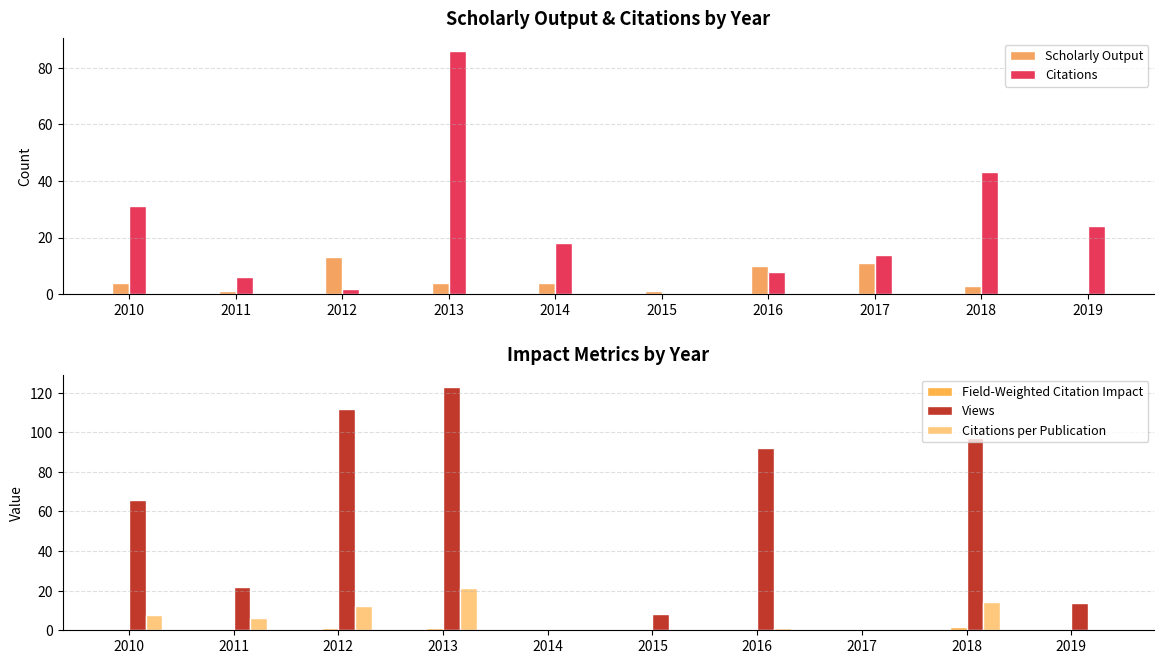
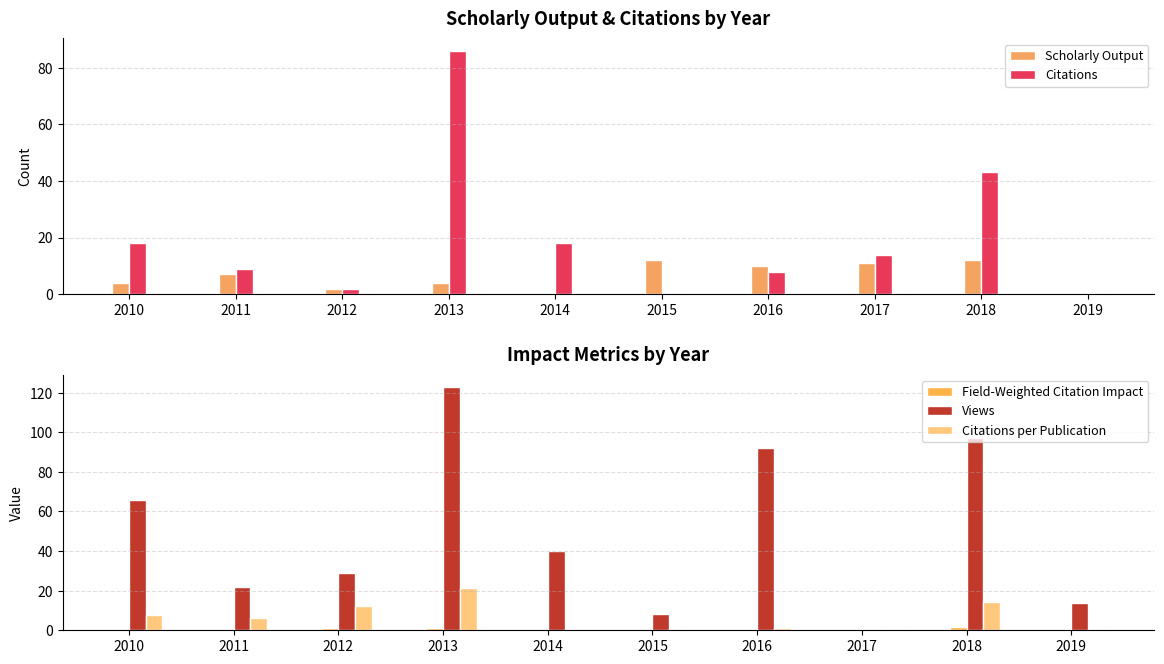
Scholarly Output & Citations by Year, Citations, 2010: 31 -> 18
Scholarly Output & Citations by Year, Scholarly Output, 2011: 1 -> 7
Scholarly Output & Citations by Year, Citations, 2011: 6 -> 9
Scholarly Output & Citations by Year, Scholarly Output, 2012: 13 -> 2
Scholarly Output & Citations by Year, Scholarly Output, 2014: 4 -> 0
Scholarly Output & Citations by Year, Scholarly Output, 2015: 1 -> 12
Scholarly Output & Citations by Year, Scholarly Output, 2018: 3 -> 12
Scholarly Output & Citations by Year, Citations, 2019: 24 -> 0
Impact Metrics by Year, Views, 2012: 112 -> 29
Impact Metrics by Year, Views, 2014: 0 -> 40
